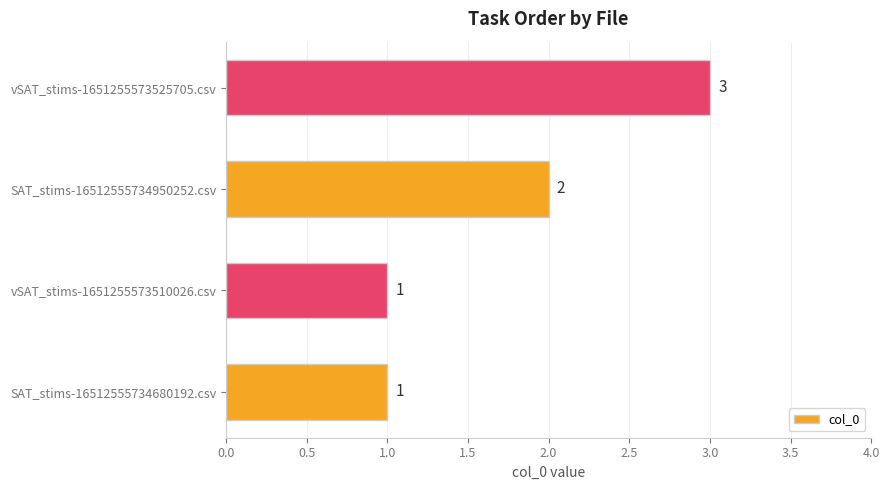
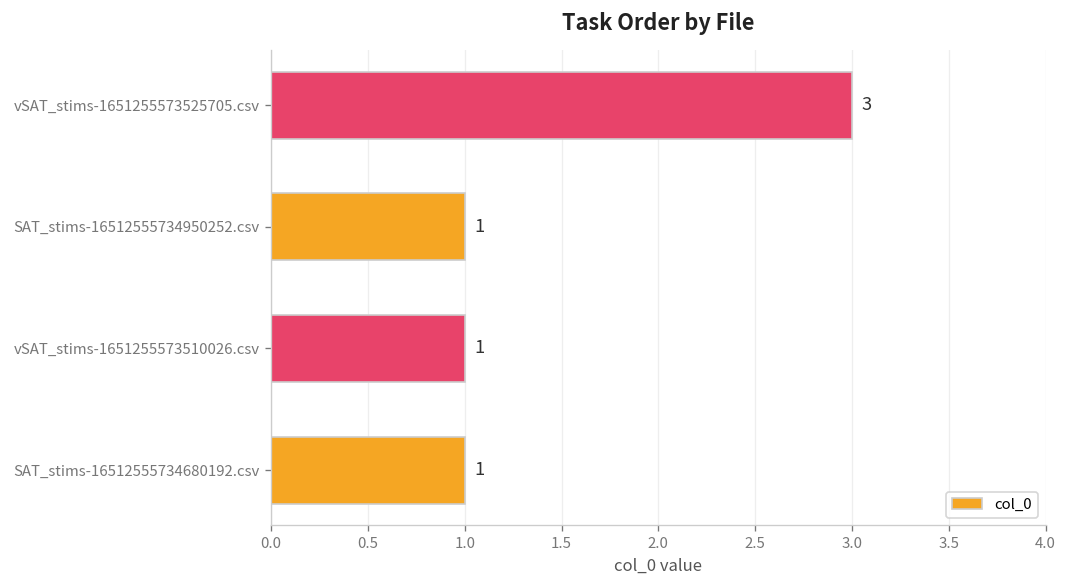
SAT_stims-16512555734950252.csv: 2 -> 1
